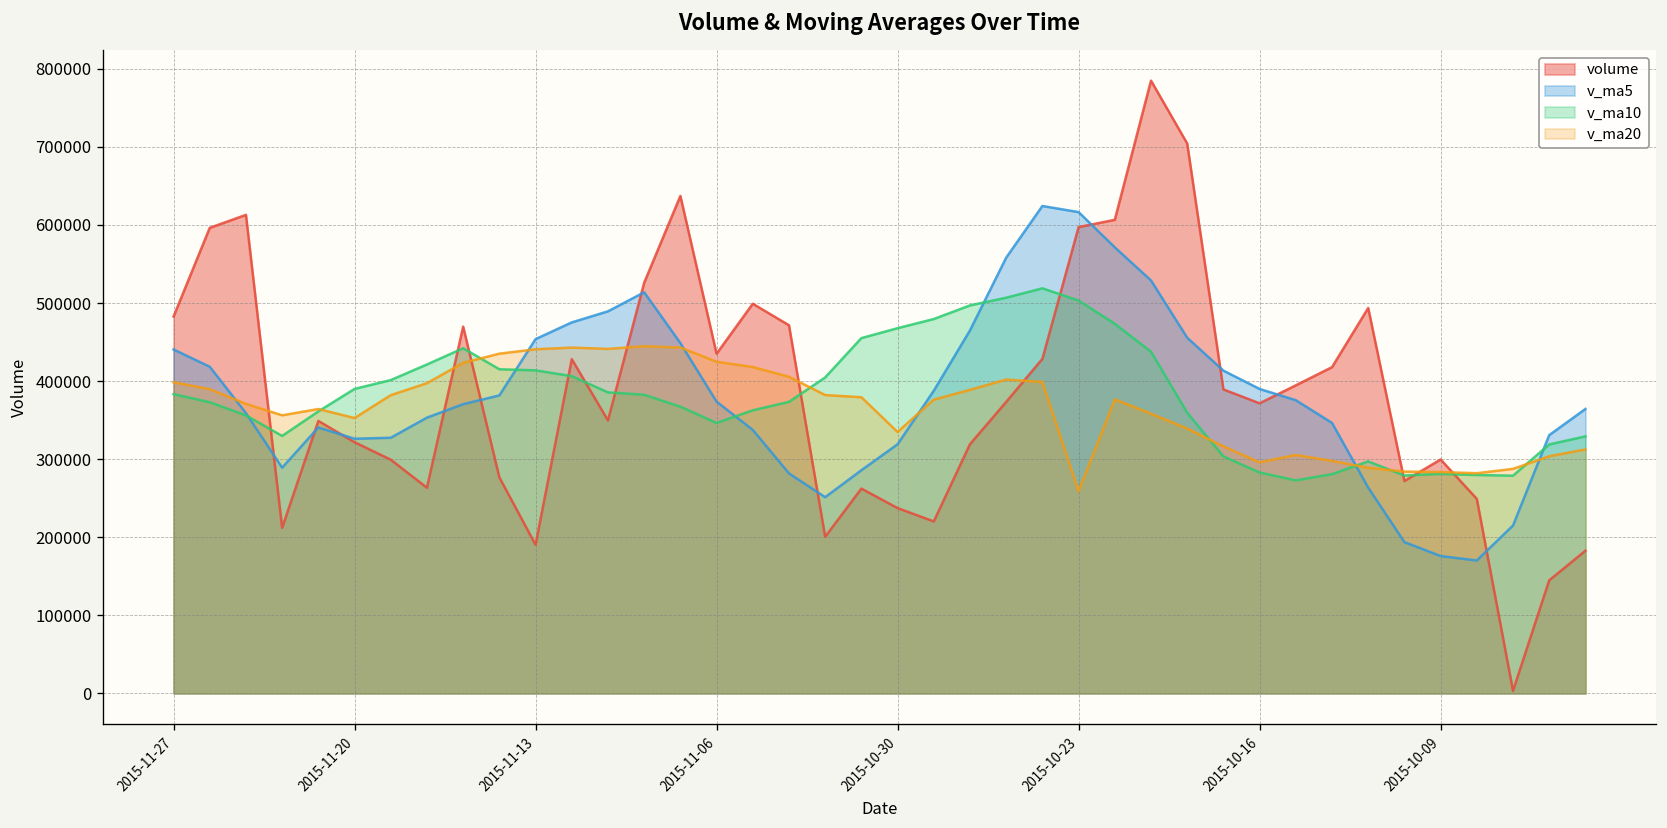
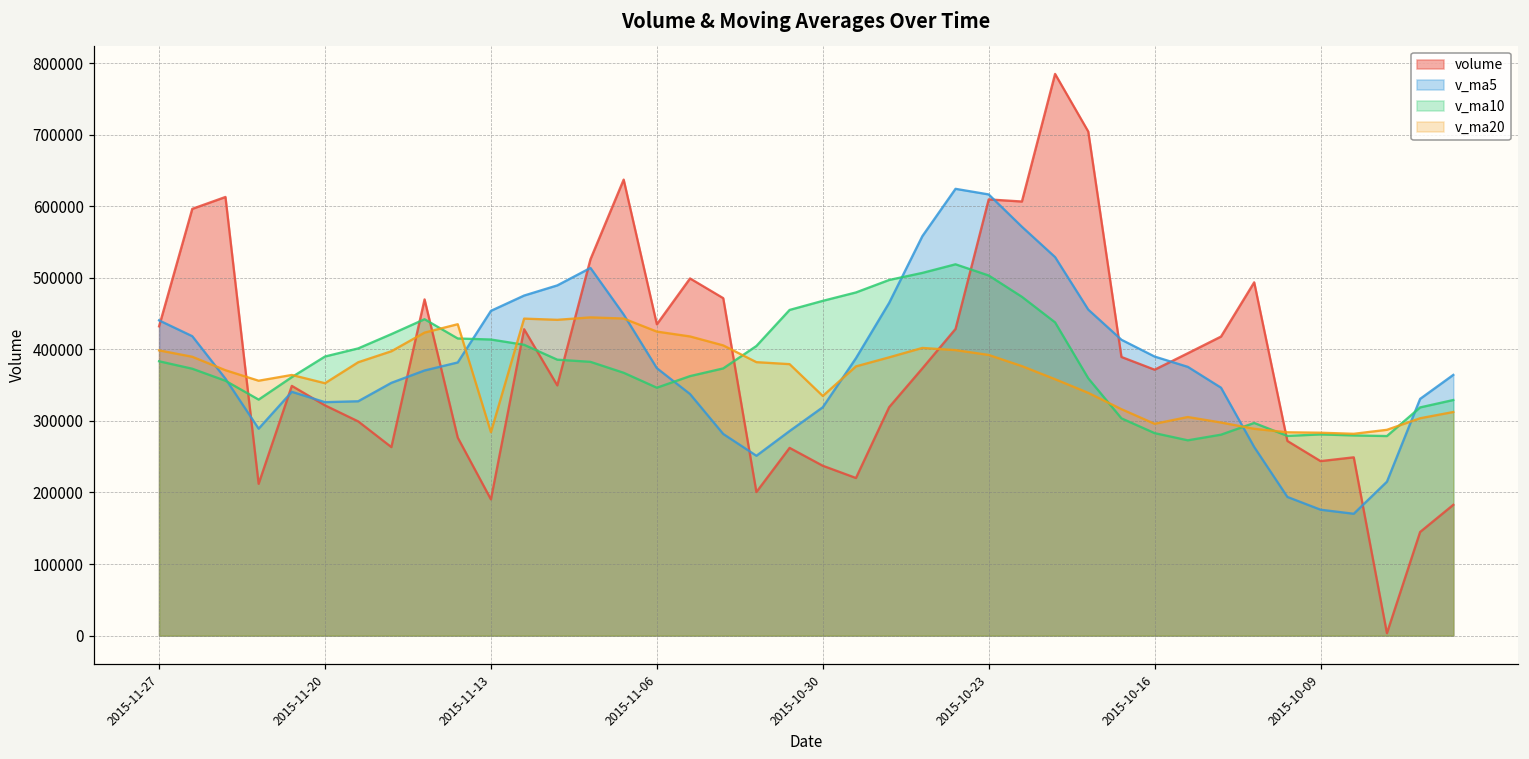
volume, 2015-11-27: 480000 -> 430000
v_ma20, 2015-11-13: 440000 -> 280000
volume, 2015-10-23: 600000 -> 610000
v_ma20, 2015-10-23: 260000 -> 390000
volume, 2015-10-09: 300000 -> 240000
